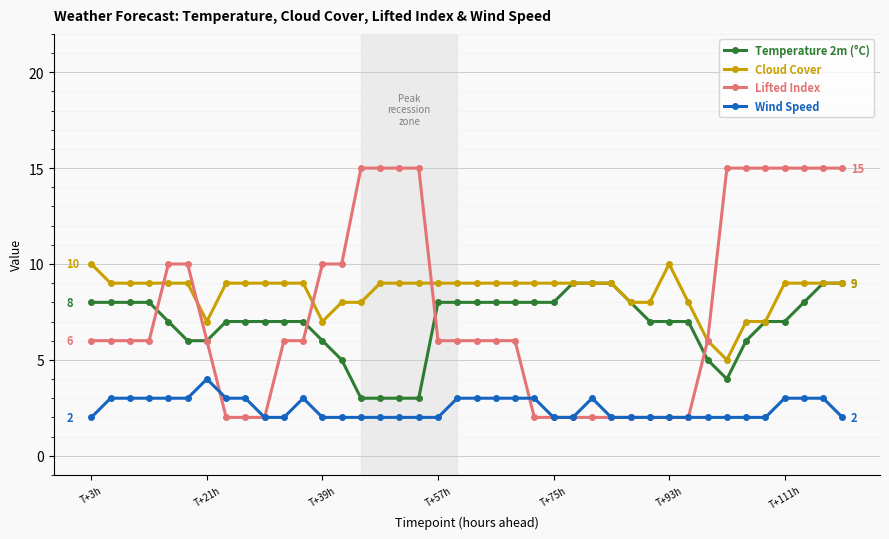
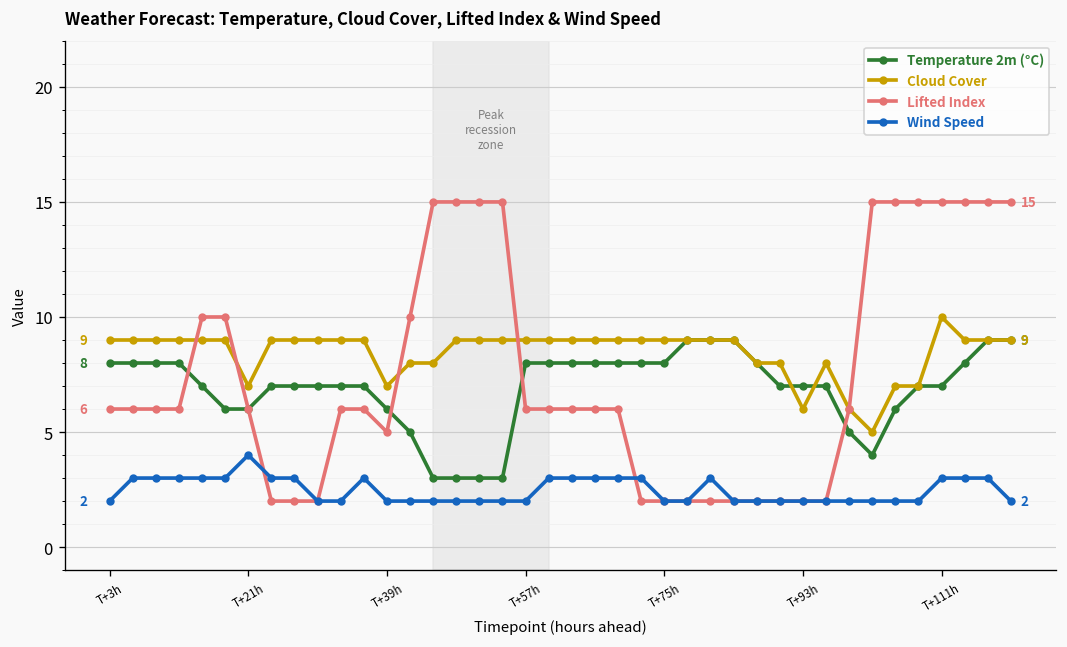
Cloud Cover, T+3h: 10 -> 9
Lifted Index, T+39h: 10 -> 5
Cloud Cover, T+93h: 10 -> 6
Cloud Cover, T+111h: 9 -> 10
